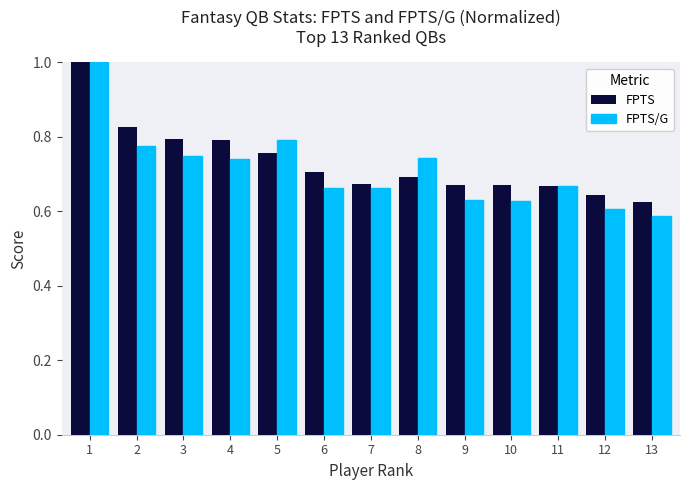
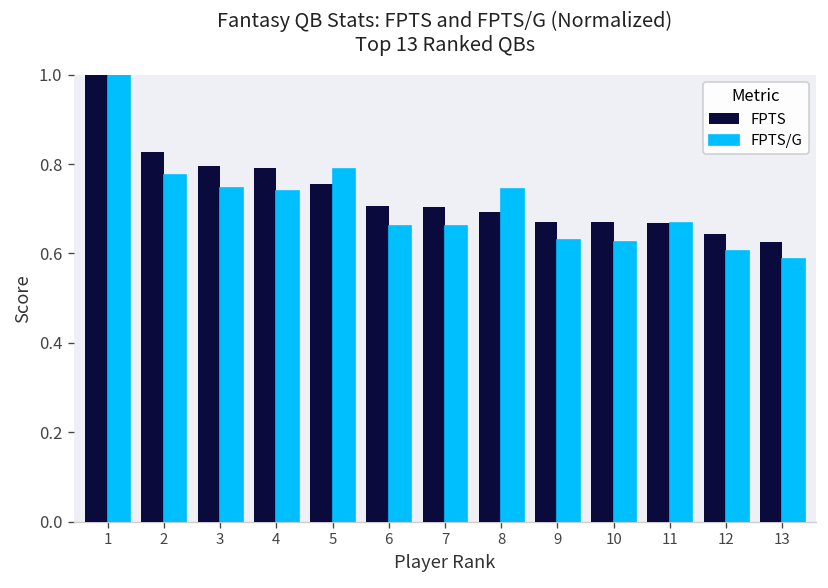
FPTS, 7: 0.67 -> 0.71
